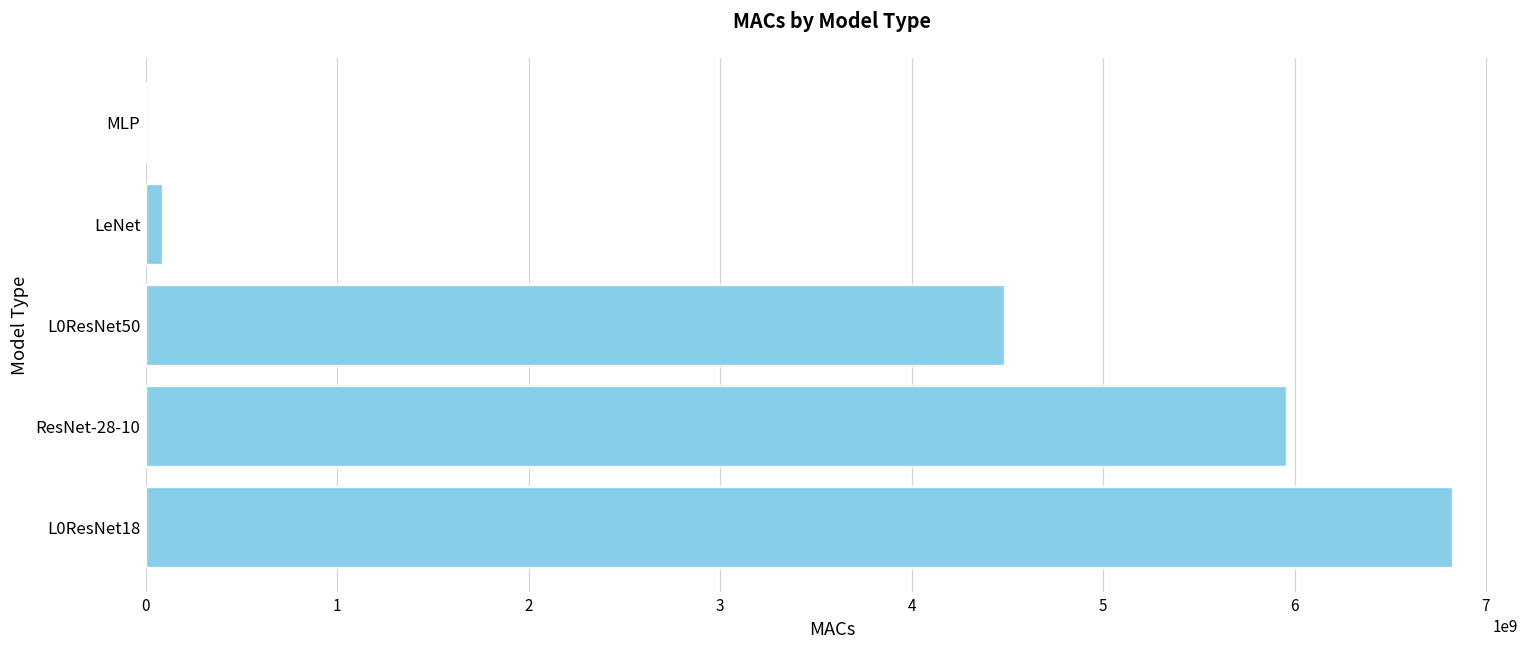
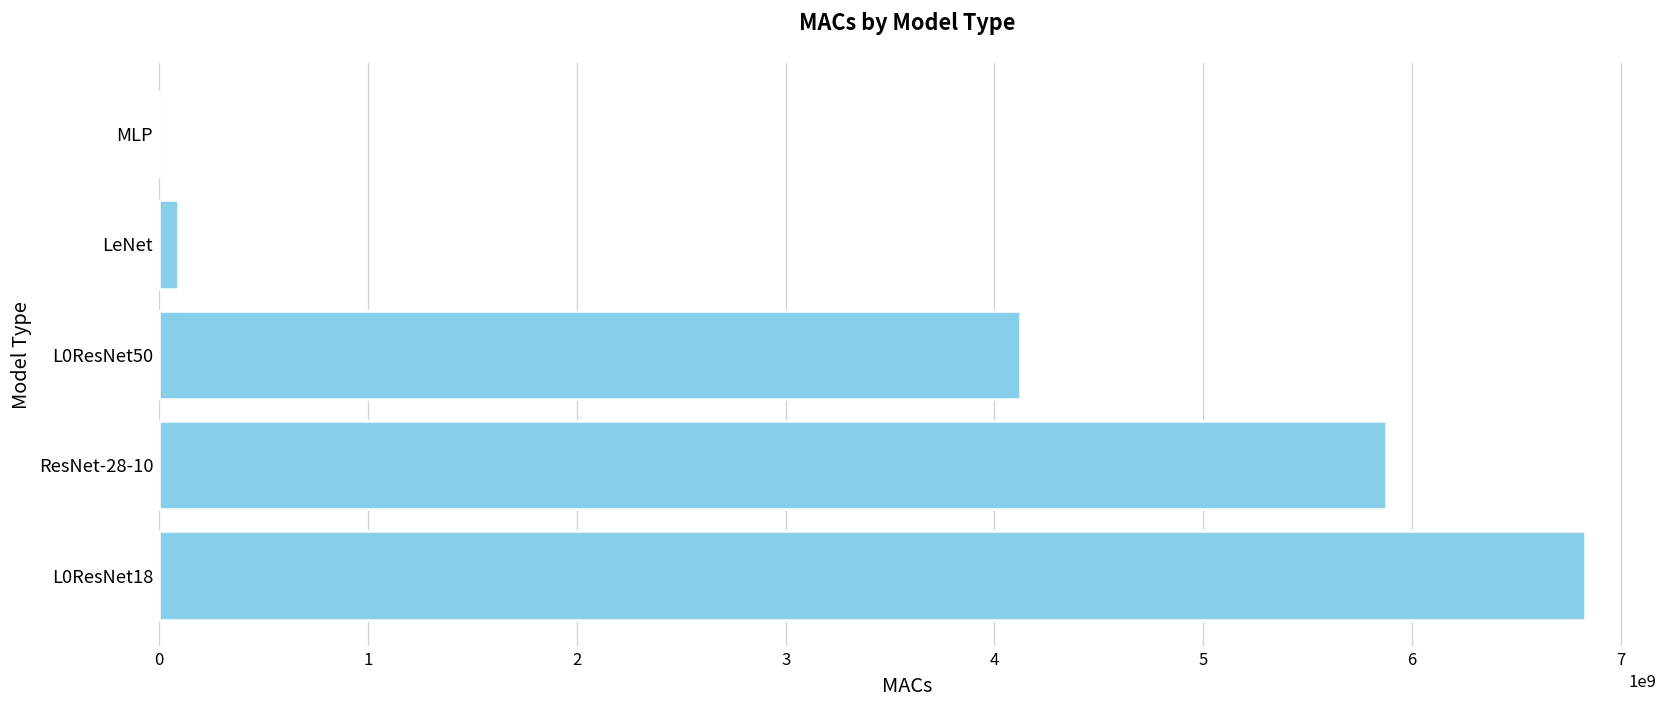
L0ResNet50: 4490000000 -> 4120000000
ResNet-28-10: 5960000000 -> 5870000000
